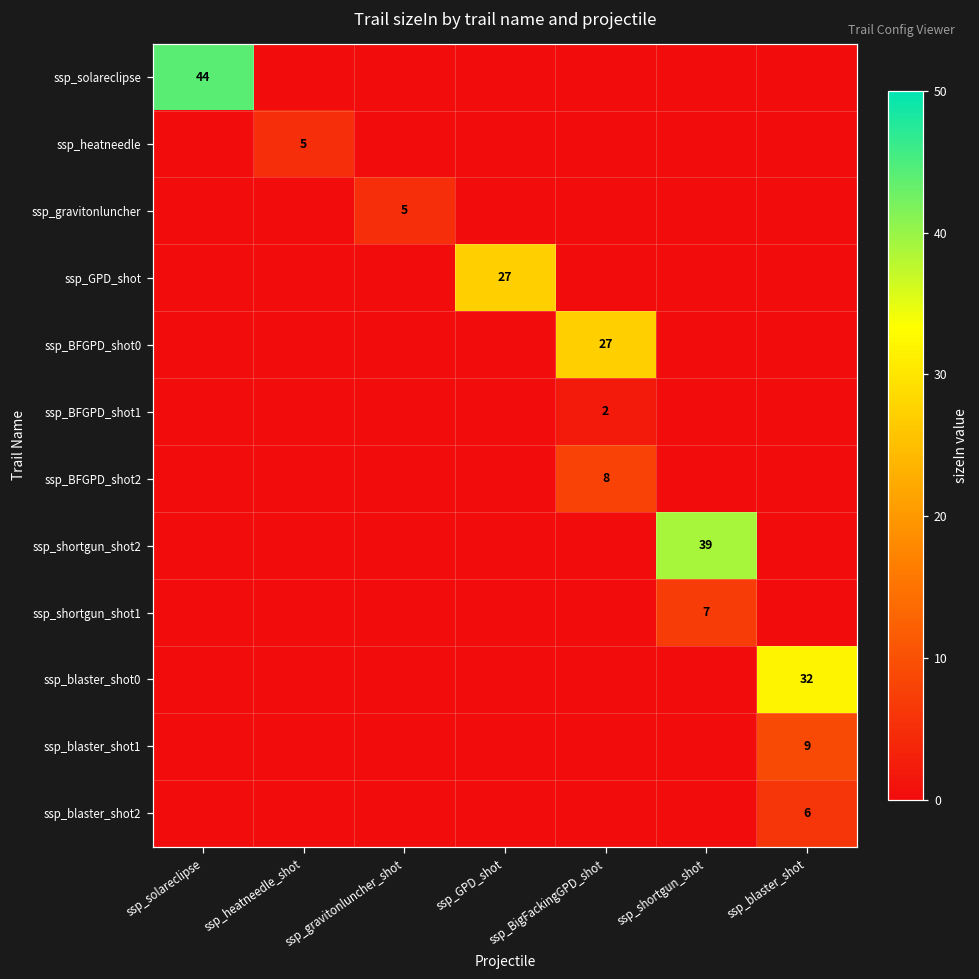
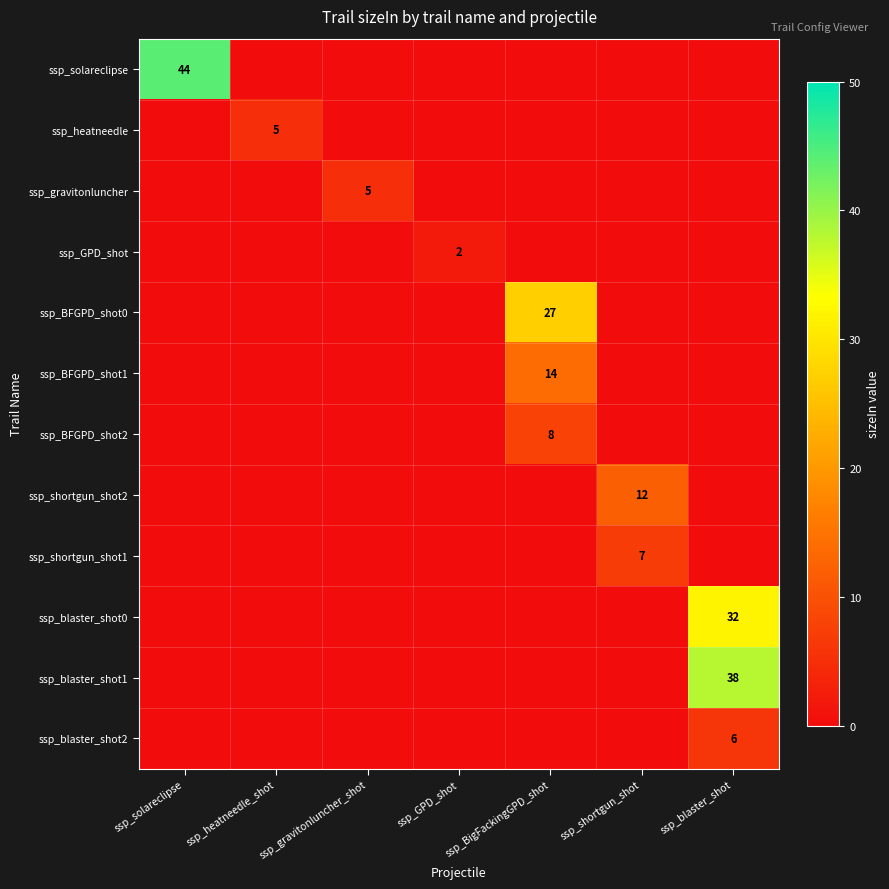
ssp_GPD_shot, ssp_GPD_shot: 27 -> 2
ssp_BFGPD_shot1, ssp_BigFackingGPD_shot: 2 -> 14
ssp_shortgun_shot2, ssp_shortgun_shot: 39 -> 12
ssp_blaster_shot1, ssp_blaster_shot: 9 -> 38
